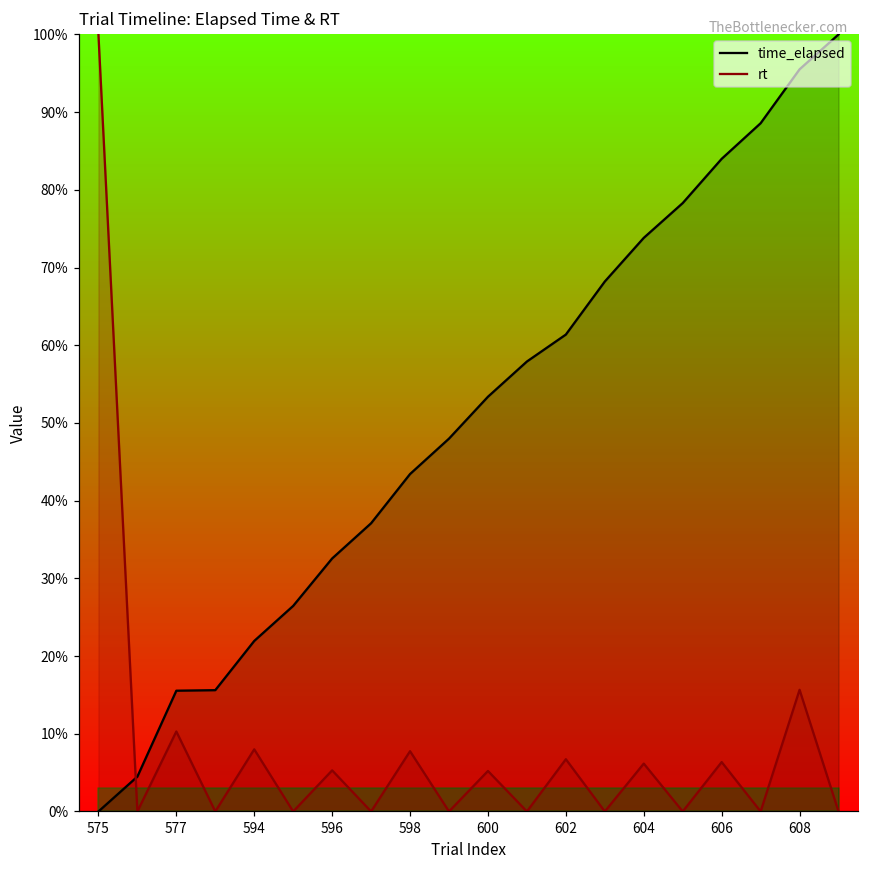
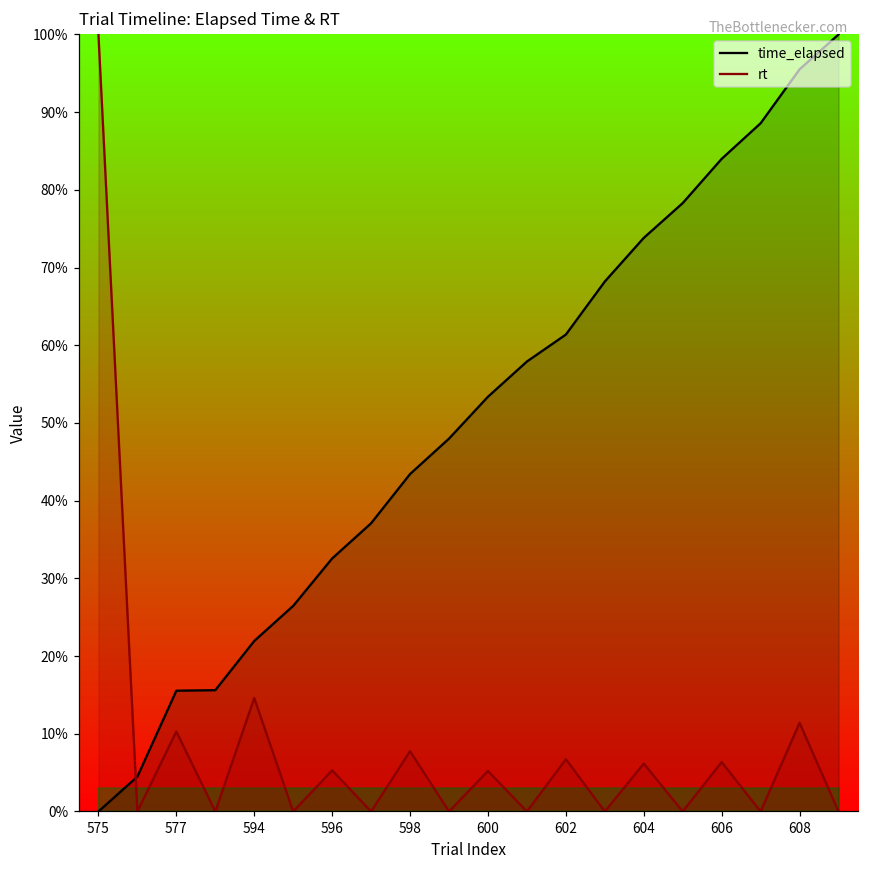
rt, 594: 8% -> 15%
rt, 608: 16% -> 11%
